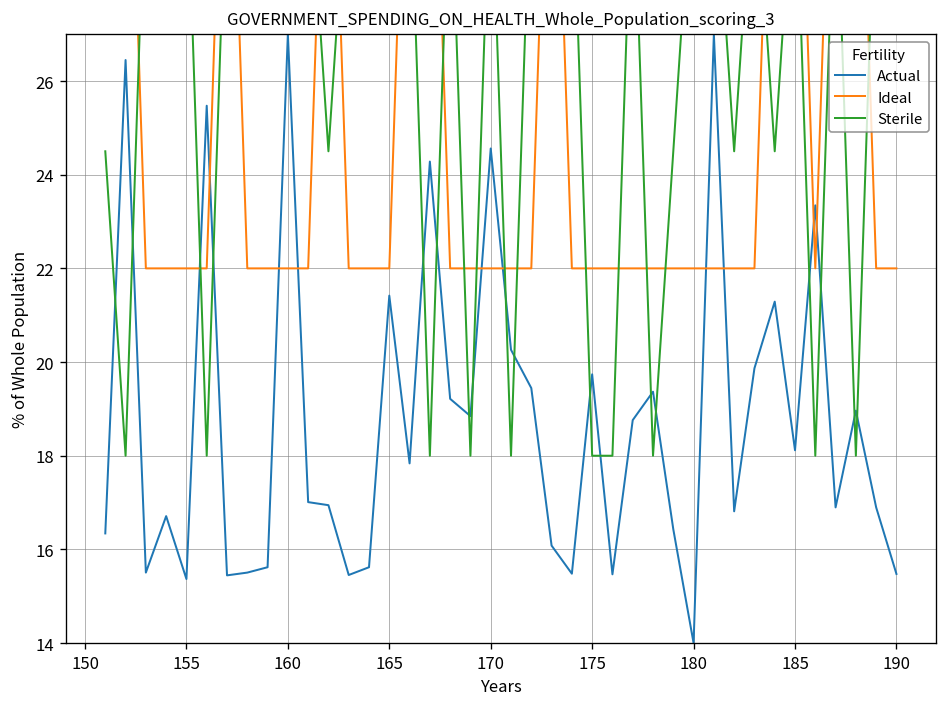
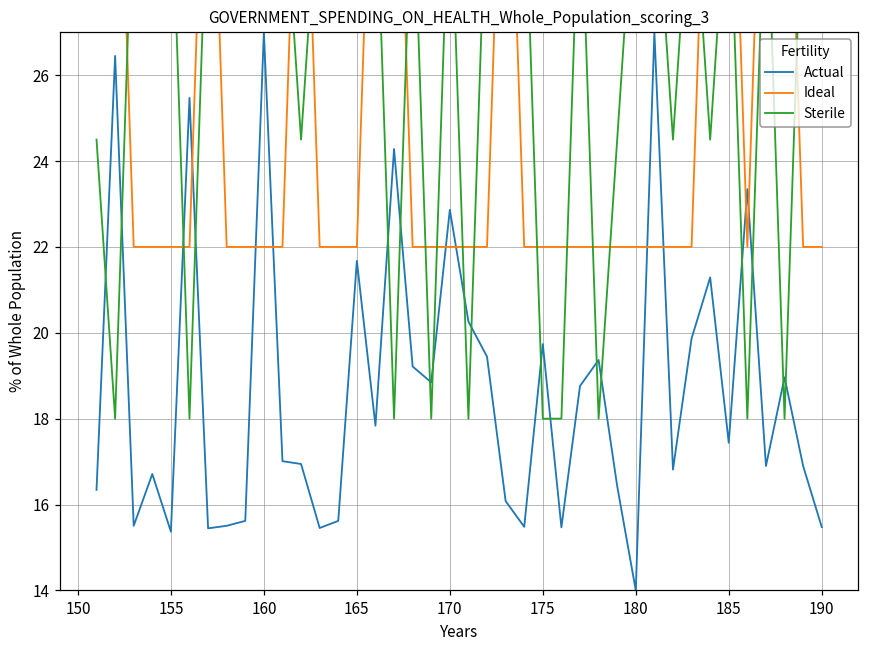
Actual, 165: 21.4 -> 21.7
Actual, 170: 24.6 -> 22.9
Actual, 185: 18.1 -> 17.4
